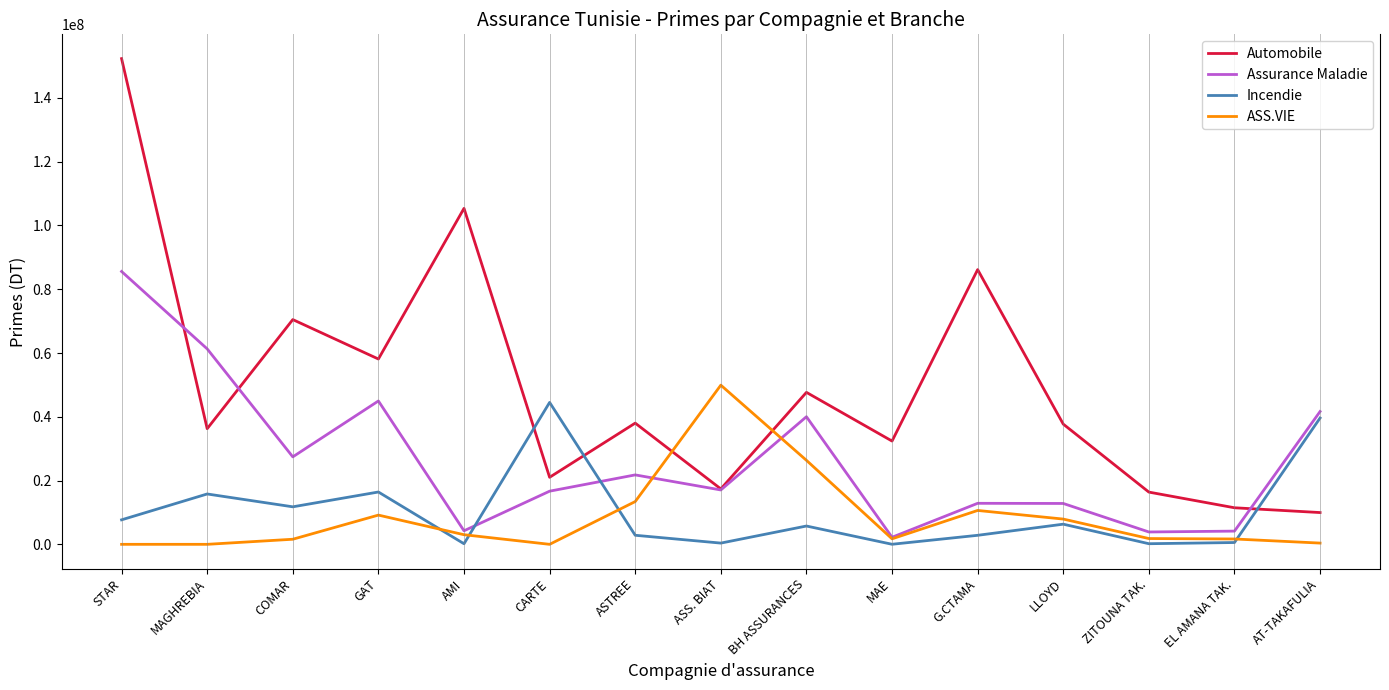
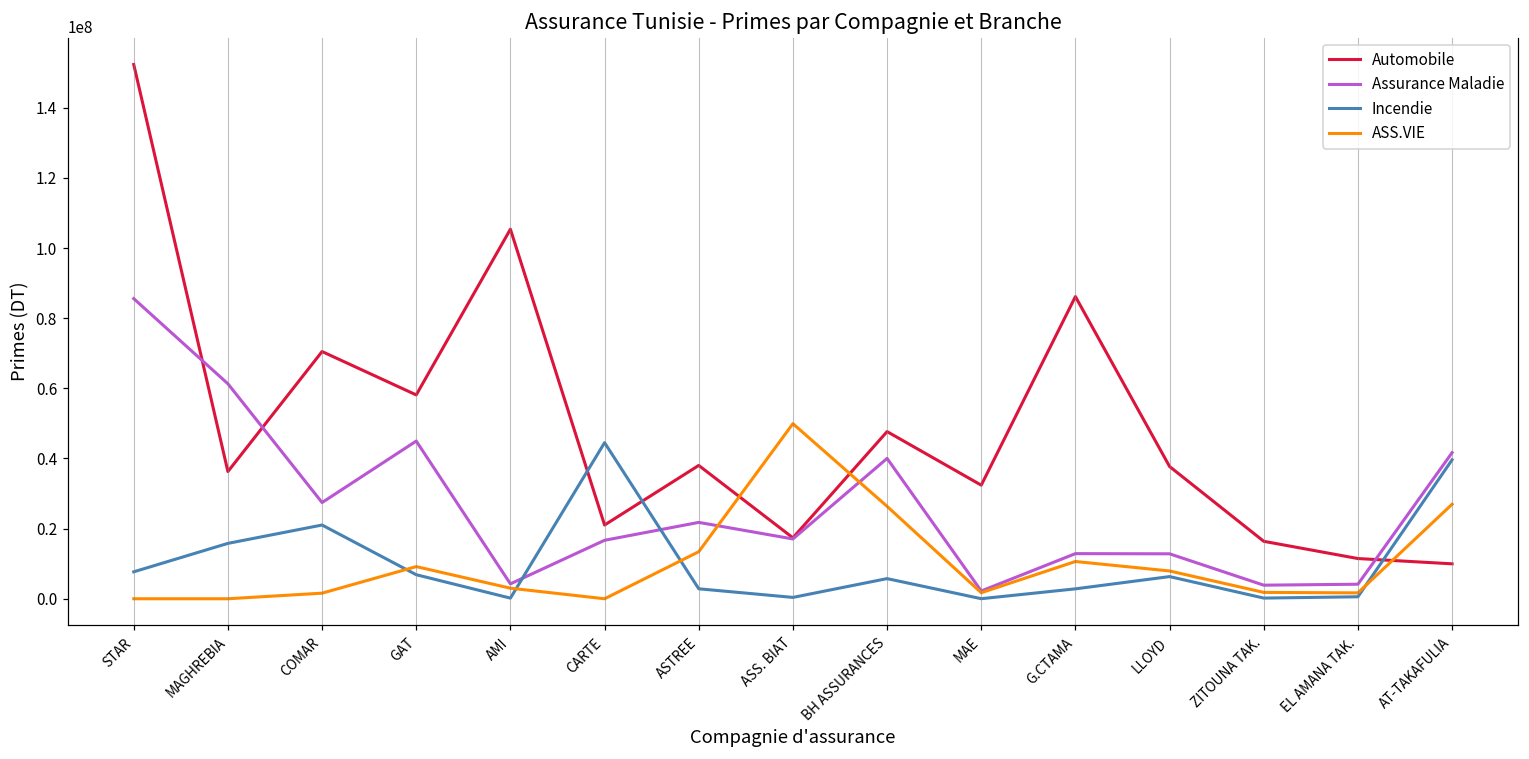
Incendie, COMAR: 12000000 -> 21000000
Incendie, GAT: 16000000 -> 7000000
ASS.VIE, AT-TAKAFULIA: 0 -> 27000000
